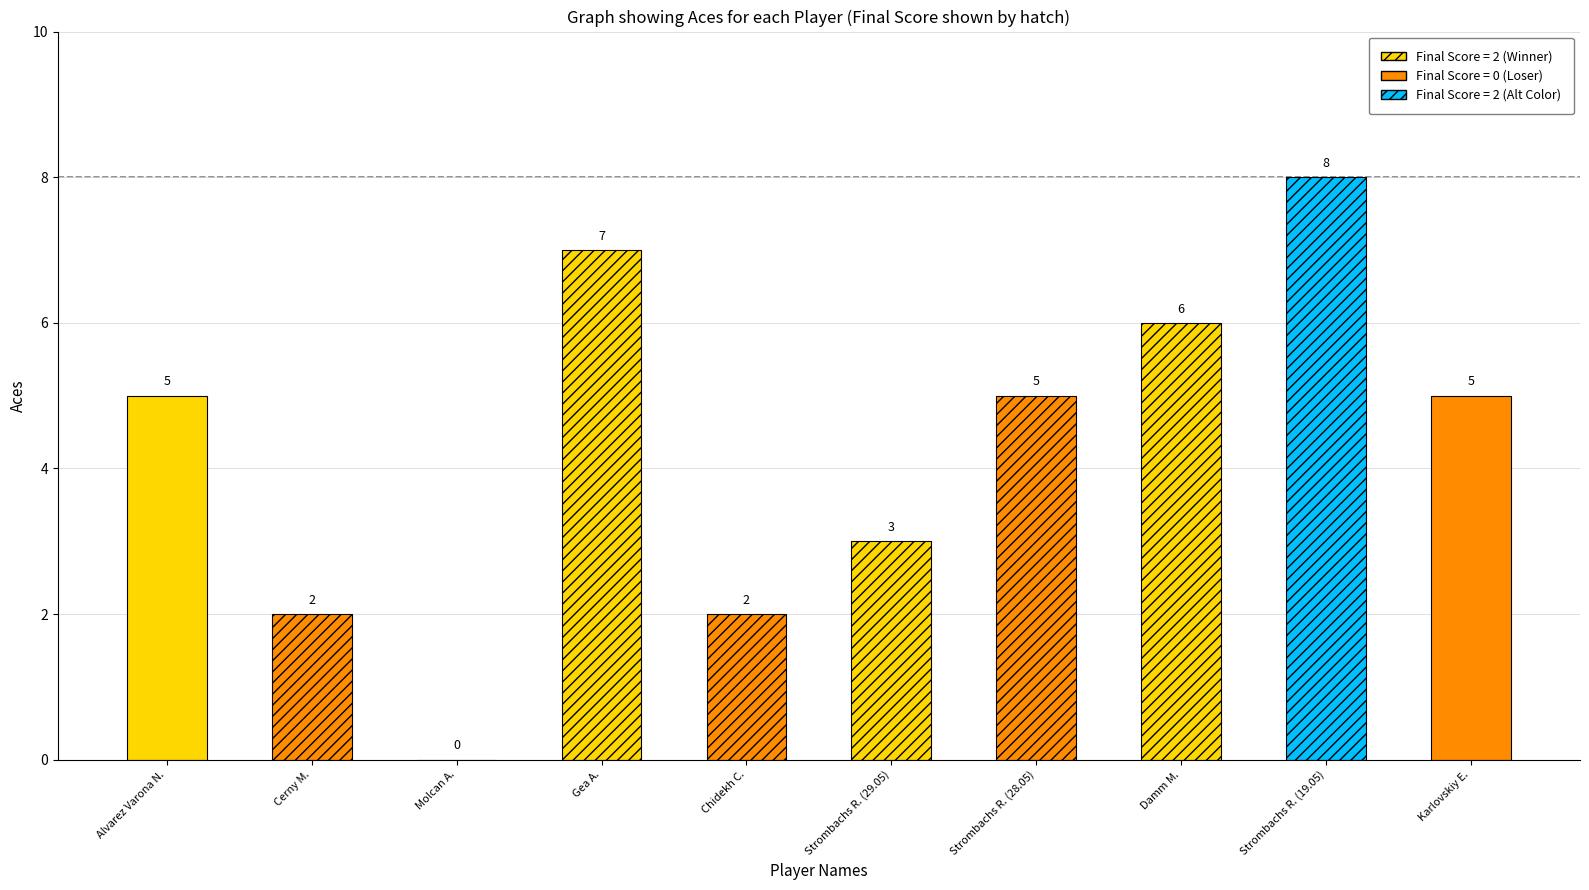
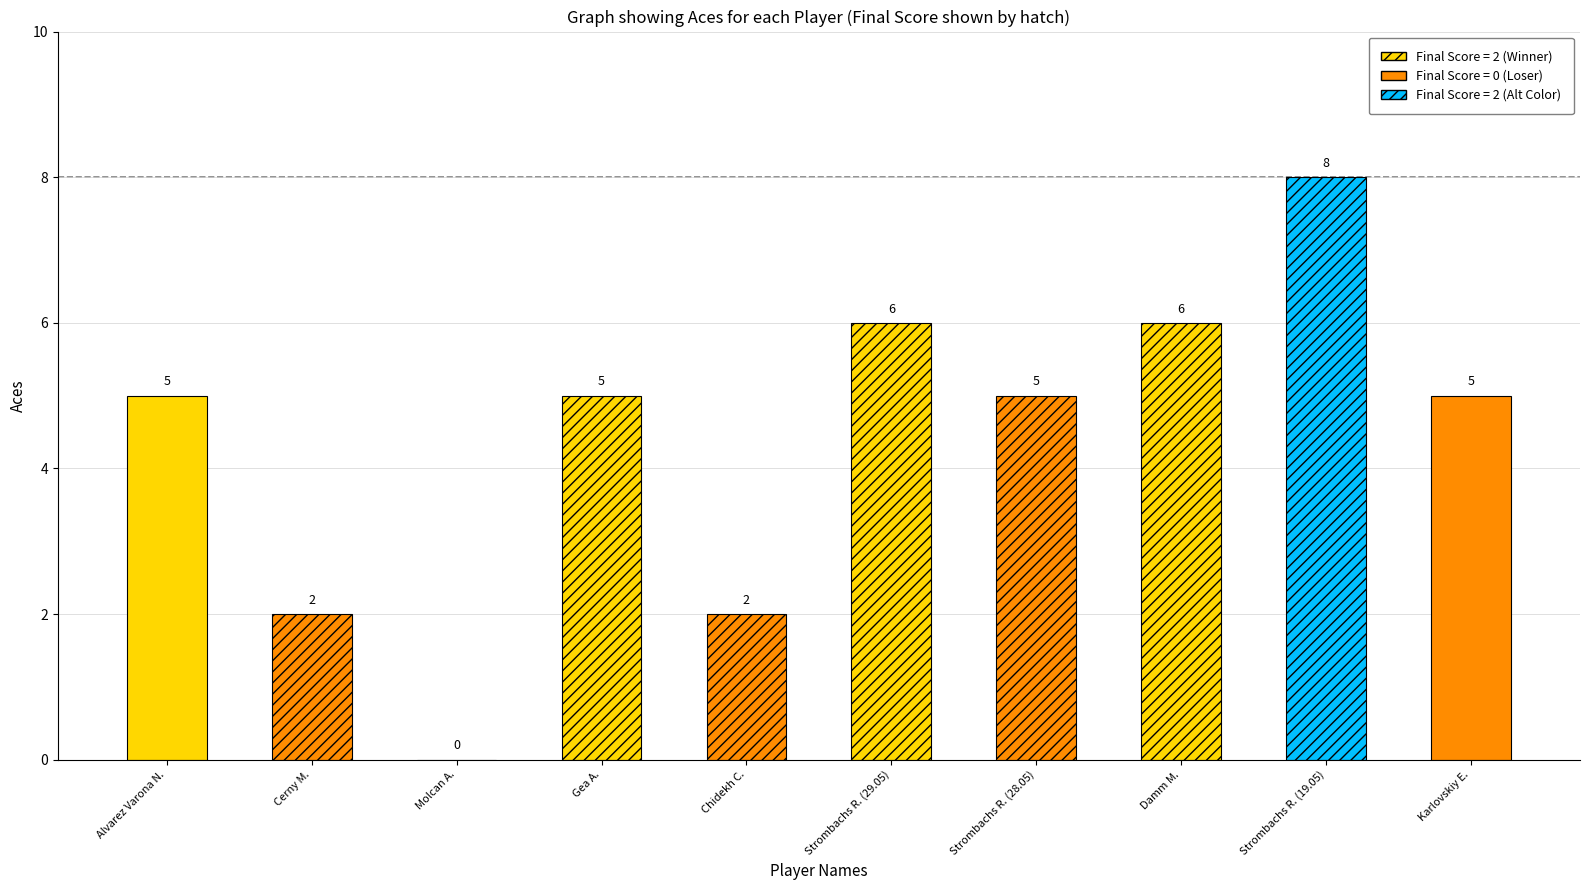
Gea A.: 7 -> 5
Strombachs R. (29.05): 3 -> 6
